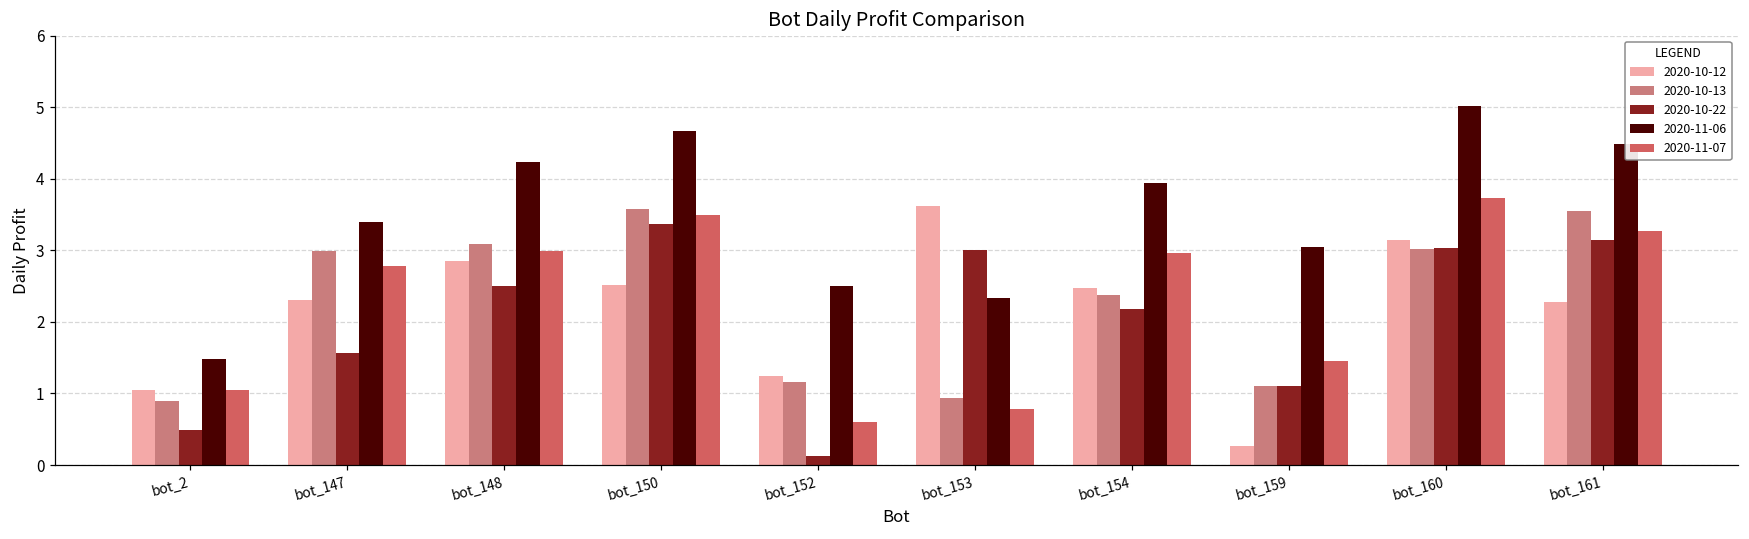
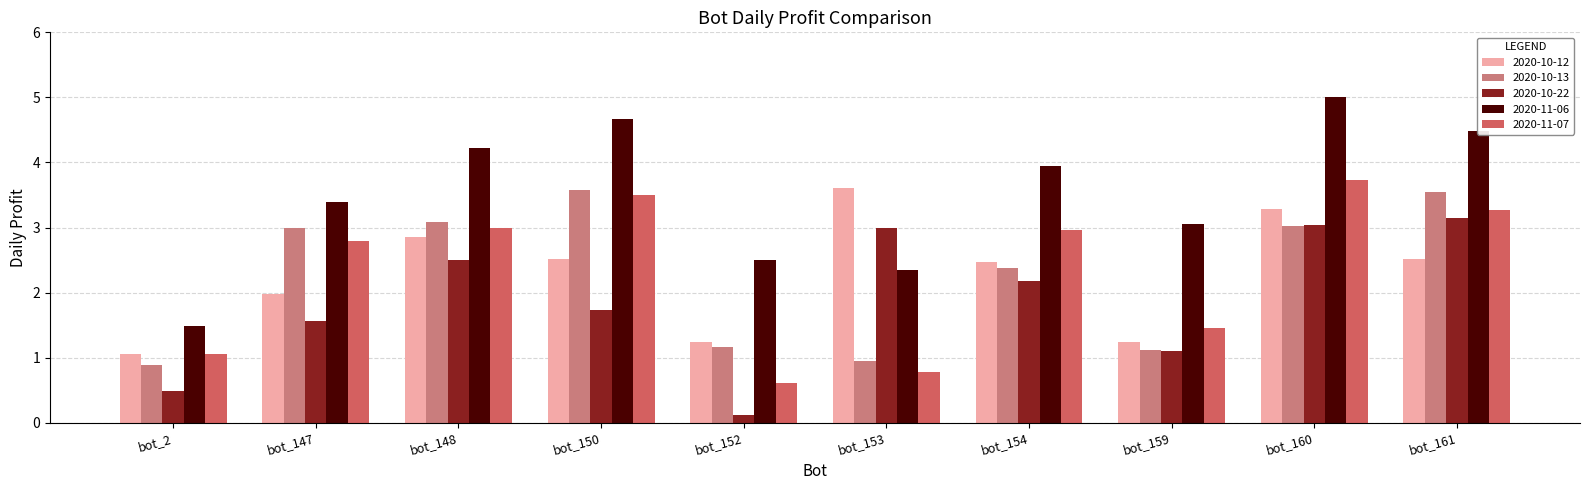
2020-10-12, bot_147: 2.3 -> 2.0
2020-10-22, bot_150: 3.4 -> 1.7
2020-10-12, bot_159: 0.3 -> 1.2
2020-10-12, bot_160: 3.1 -> 3.3
2020-10-12, bot_161: 2.3 -> 2.5
